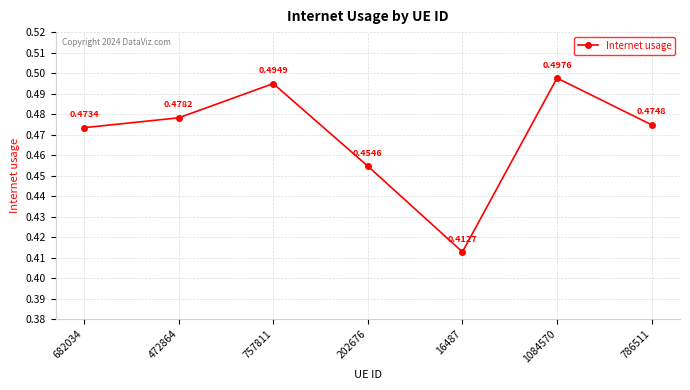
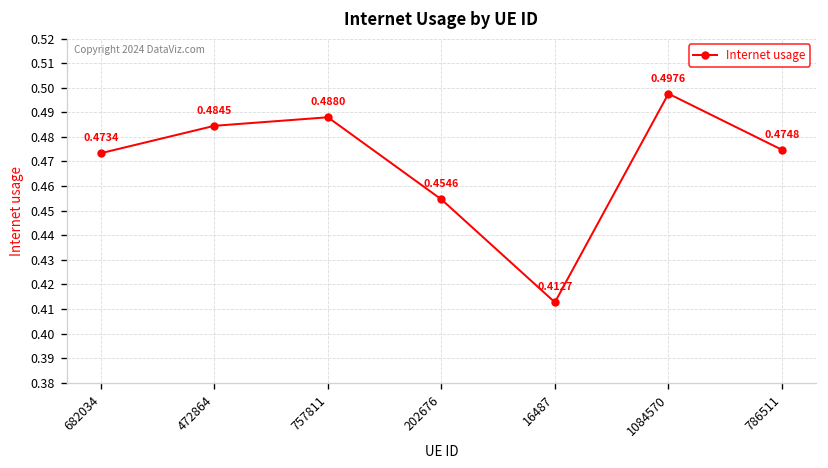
472864: 0.4782 -> 0.4845
757811: 0.4949 -> 0.4880
